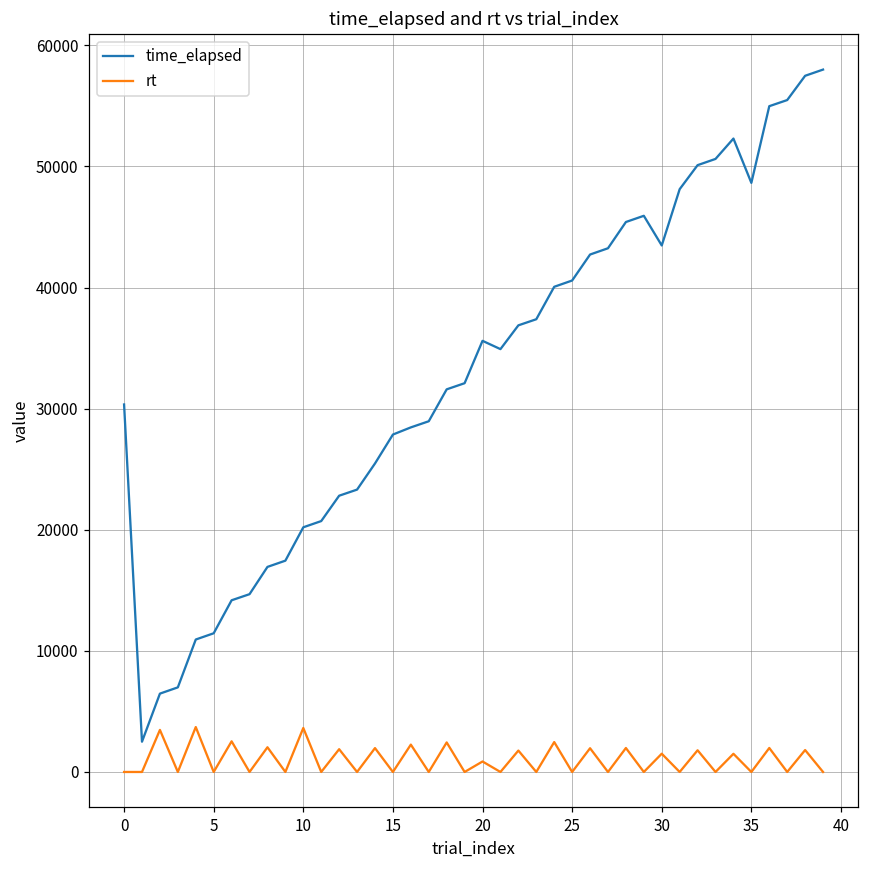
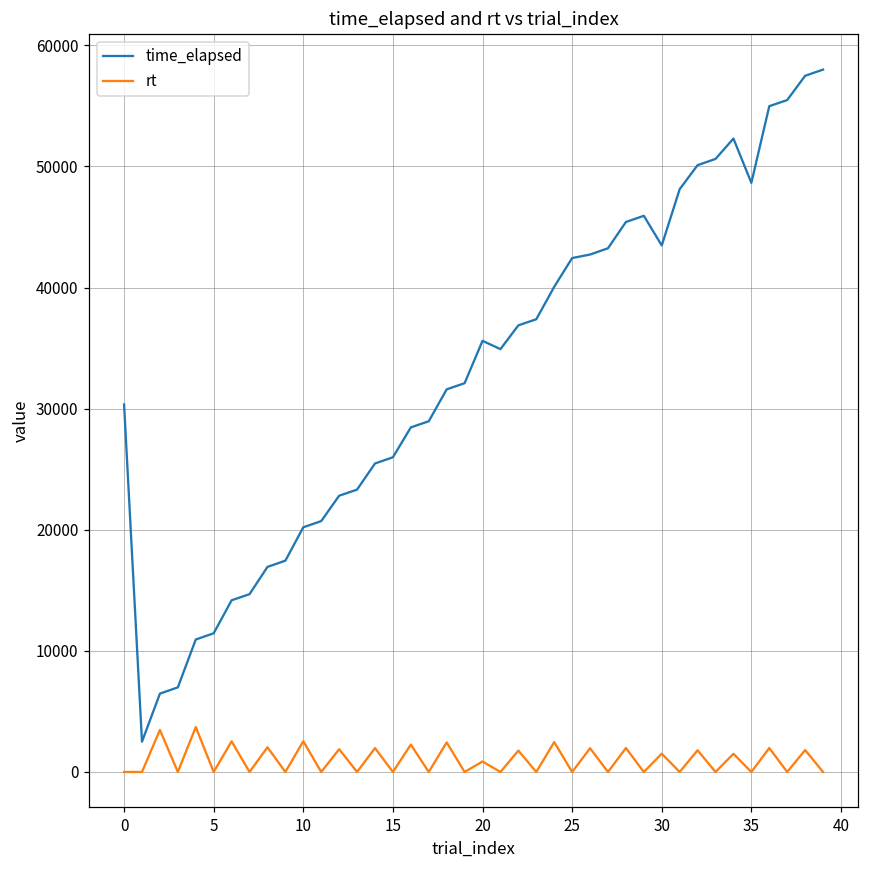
rt, 10: 3600 -> 2500
time_elapsed, 15: 27900 -> 26000
time_elapsed, 25: 40600 -> 42400
